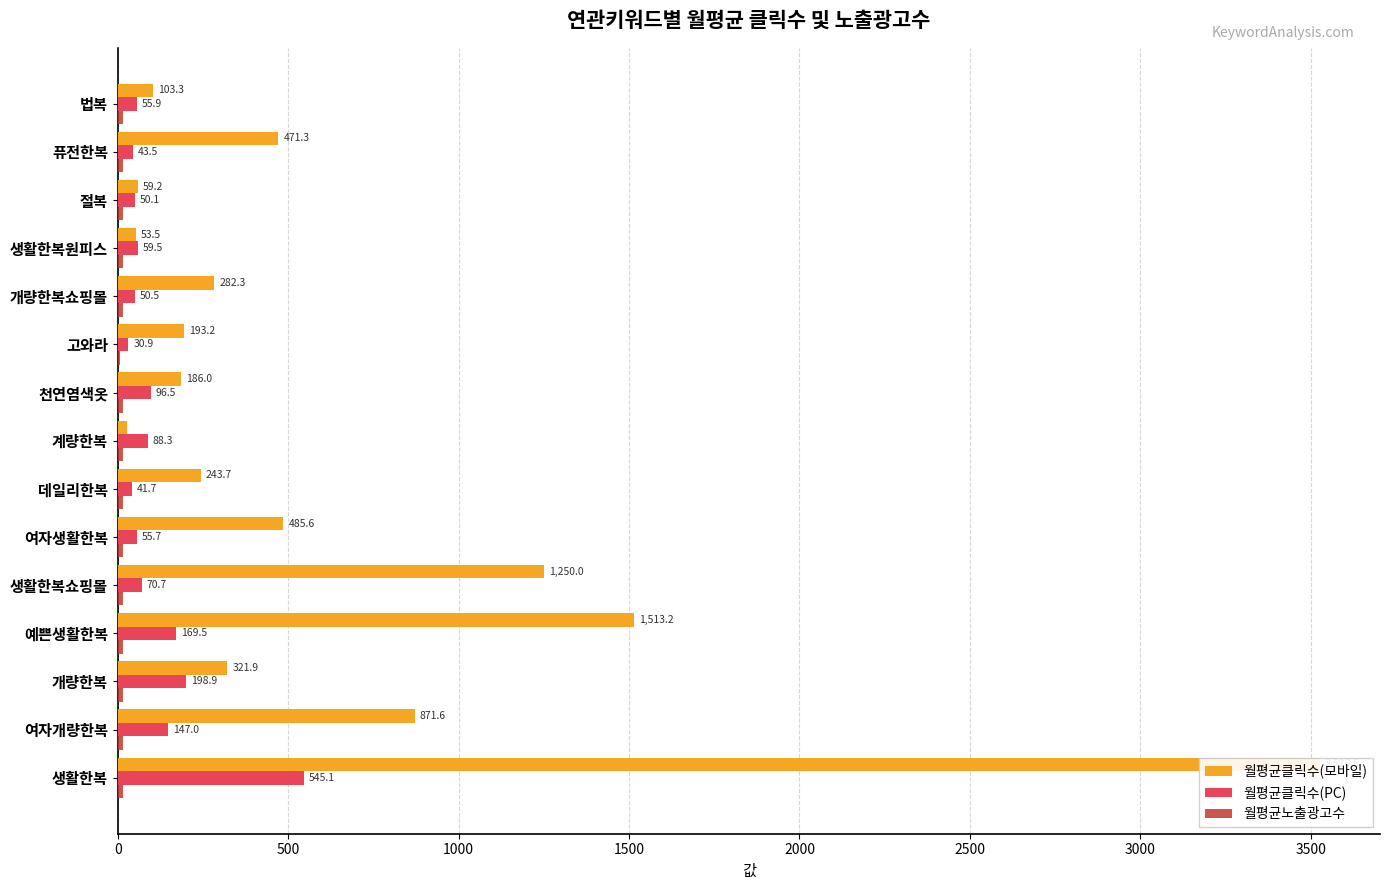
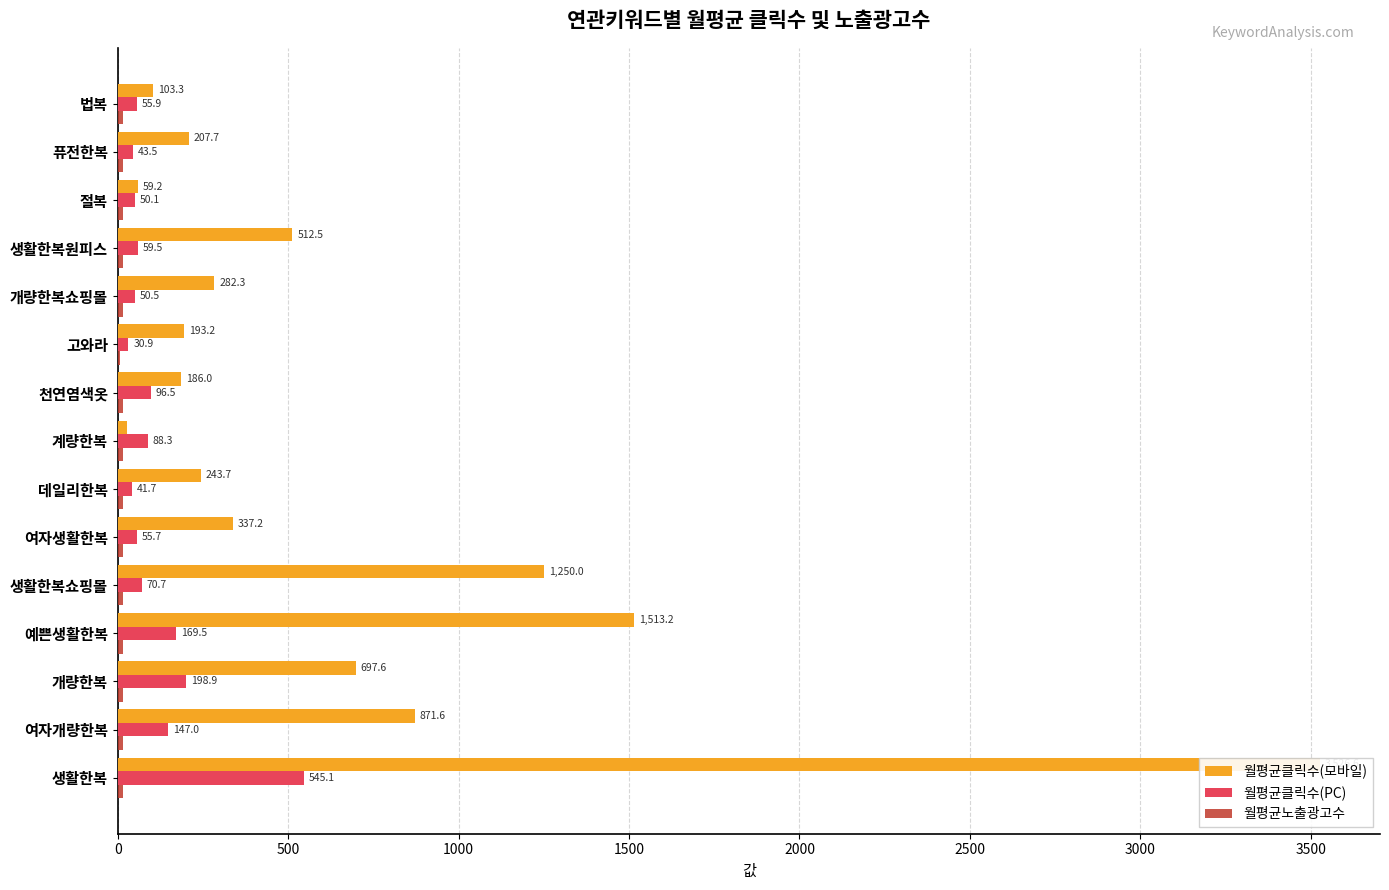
월평균클릭수(모바일), 퓨전한복: 471.3 -> 207.7
월평균클릭수(모바일), 생활한복원피스: 53.5 -> 512.5
월평균클릭수(모바일), 여자생활한복: 485.6 -> 337.2
월평균클릭수(모바일), 개량한복: 321.9 -> 697.6
